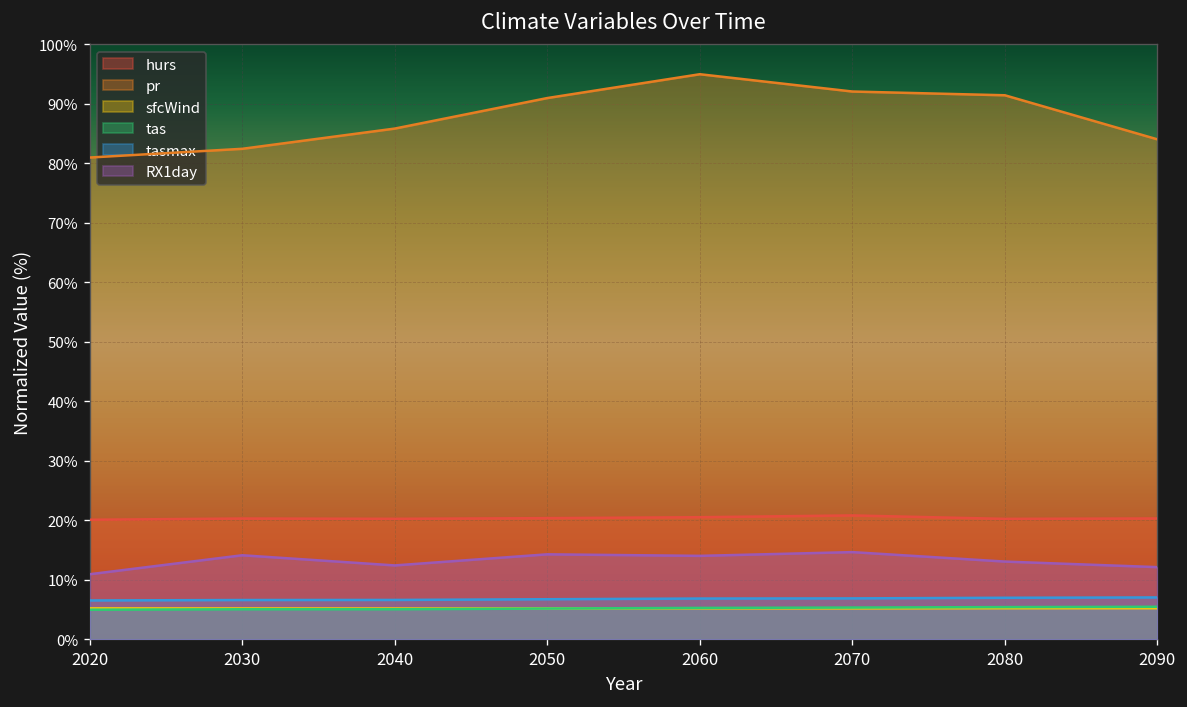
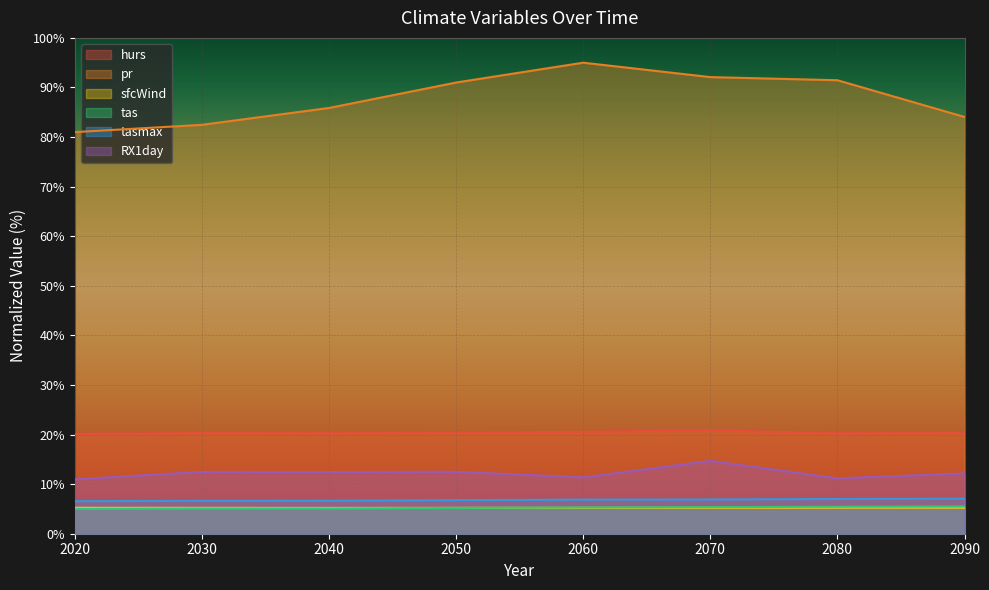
RX1day, 2030: 14% -> 12%
RX1day, 2050: 14% -> 12%
RX1day, 2060: 14% -> 11%
RX1day, 2080: 13% -> 11%
